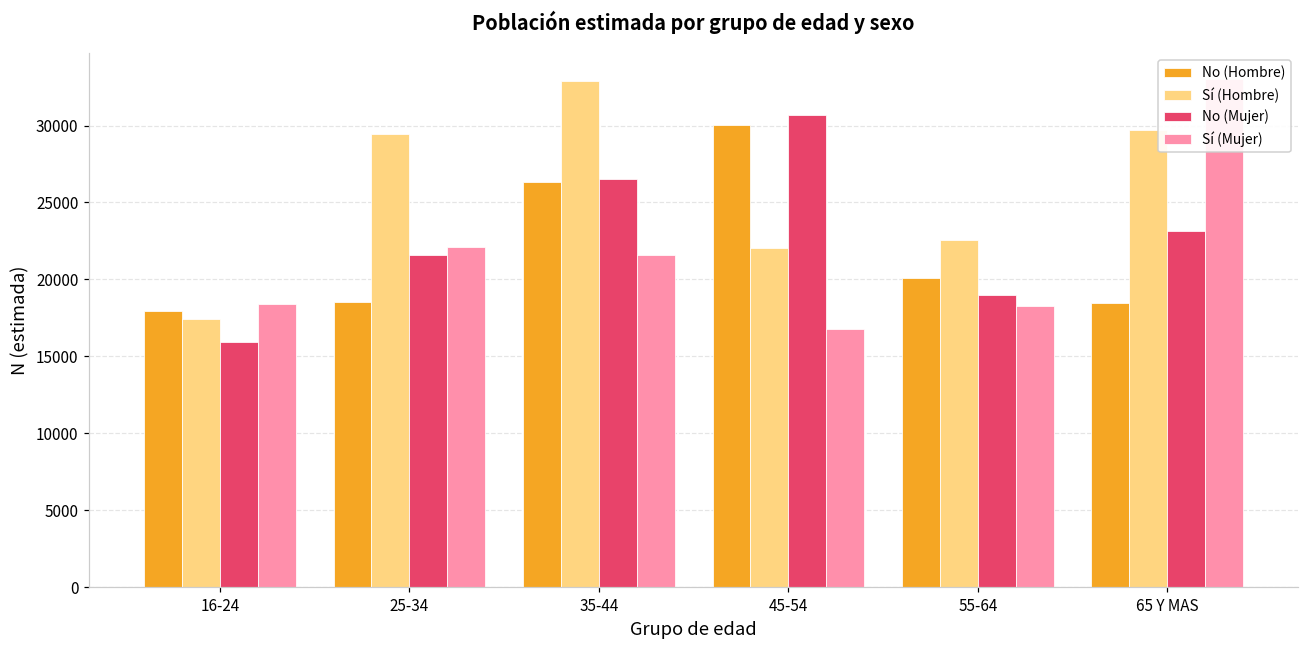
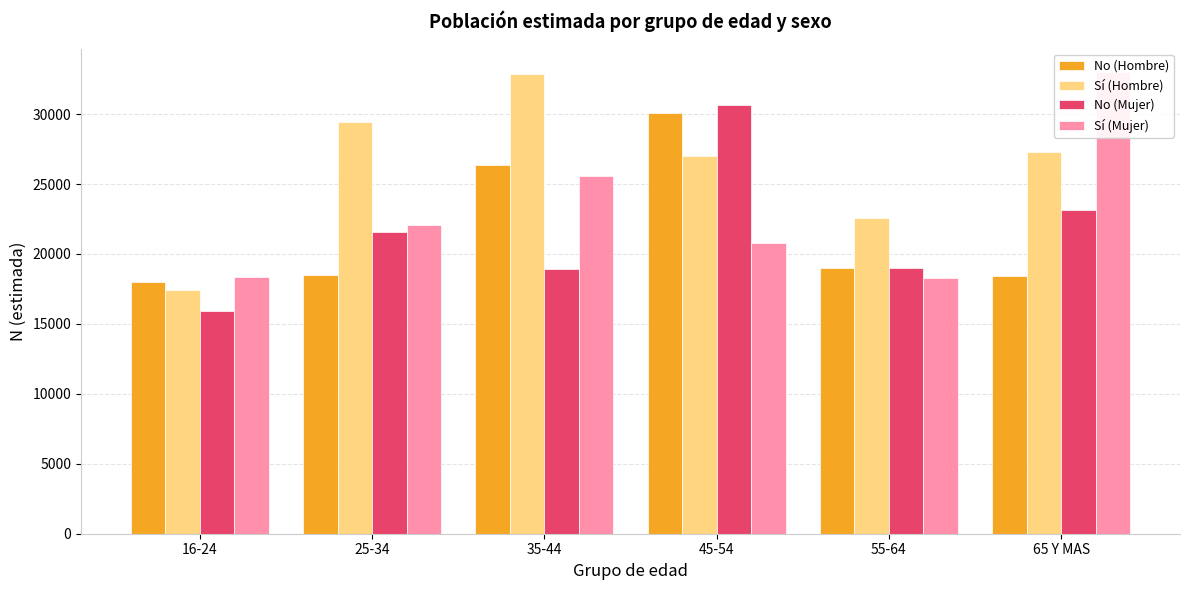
No (Mujer), 35-44: 26500 -> 18900
Sí (Mujer), 35-44: 21600 -> 25600
Sí (Hombre), 45-54: 22000 -> 27000
Sí (Mujer), 45-54: 16800 -> 20800
No (Hombre), 55-64: 20100 -> 19000
Sí (Hombre), 65 Y MAS: 29700 -> 27300
